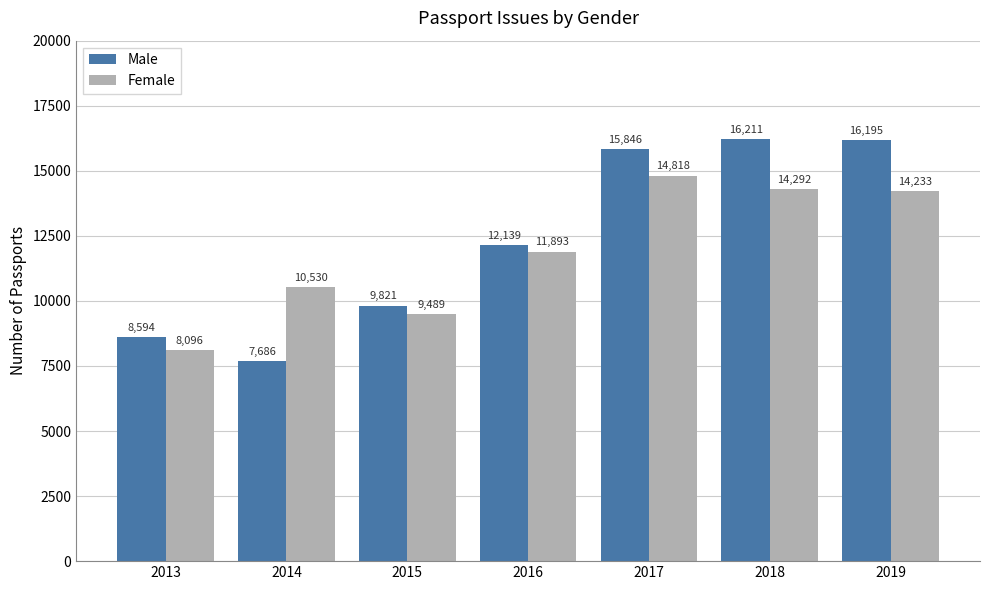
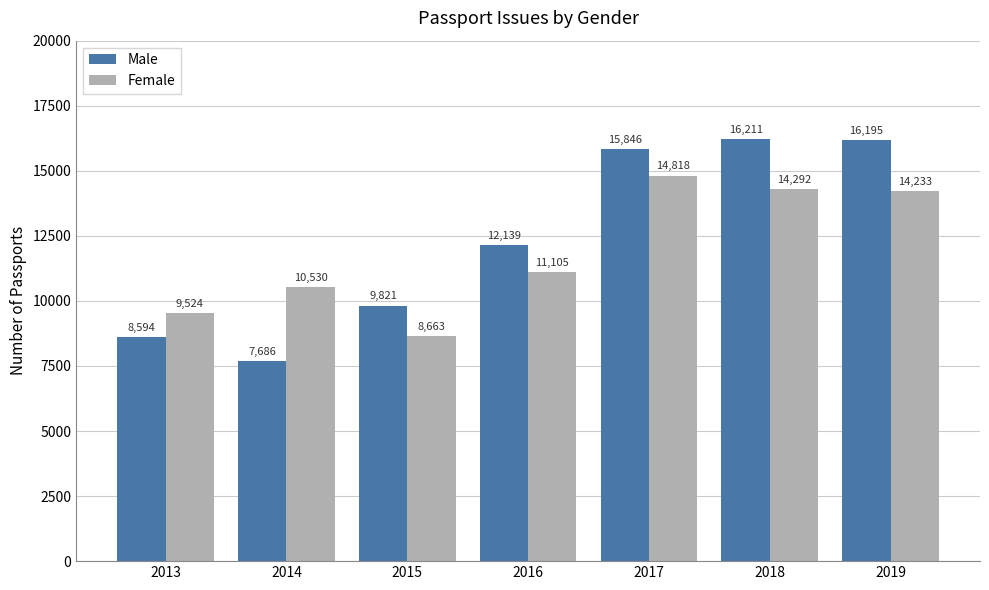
Female, 2013: 8,096 -> 9,524
Female, 2015: 9,489 -> 8,663
Female, 2016: 11,893 -> 11,105
